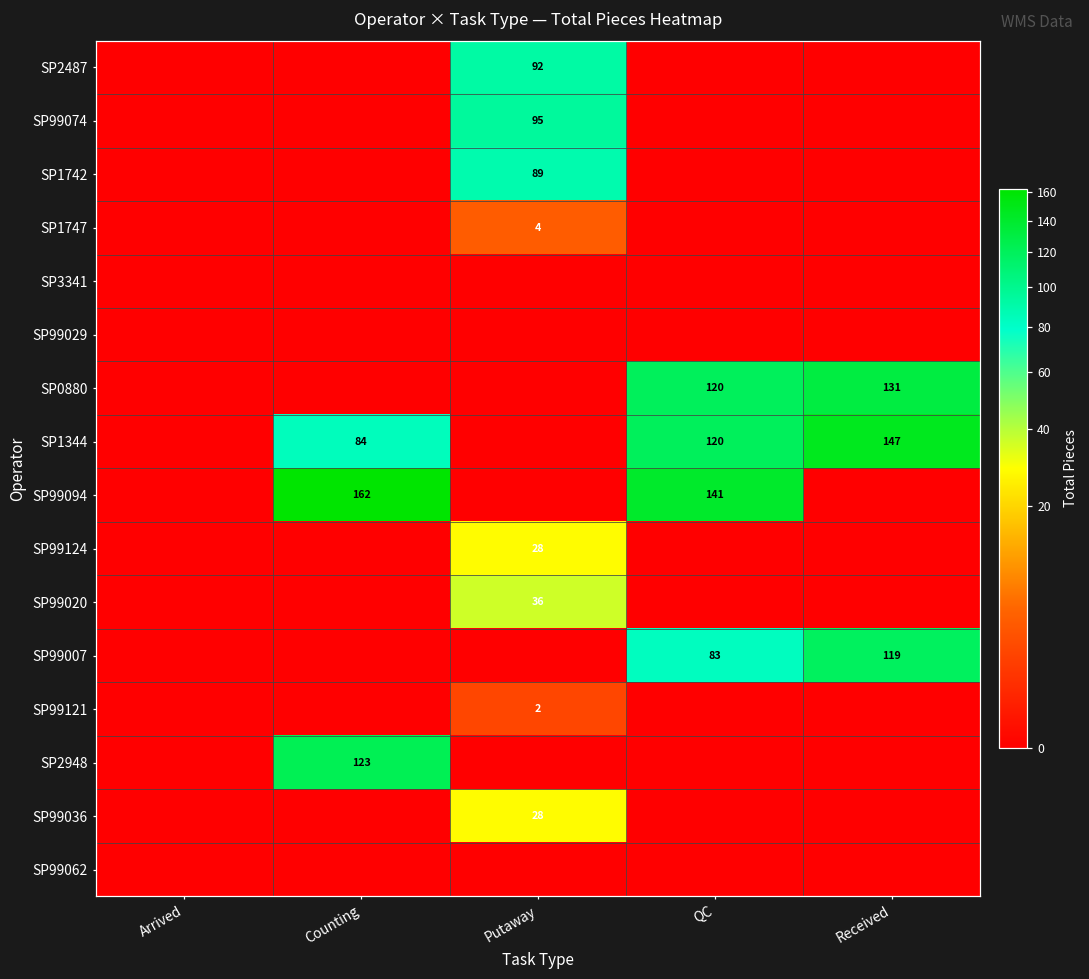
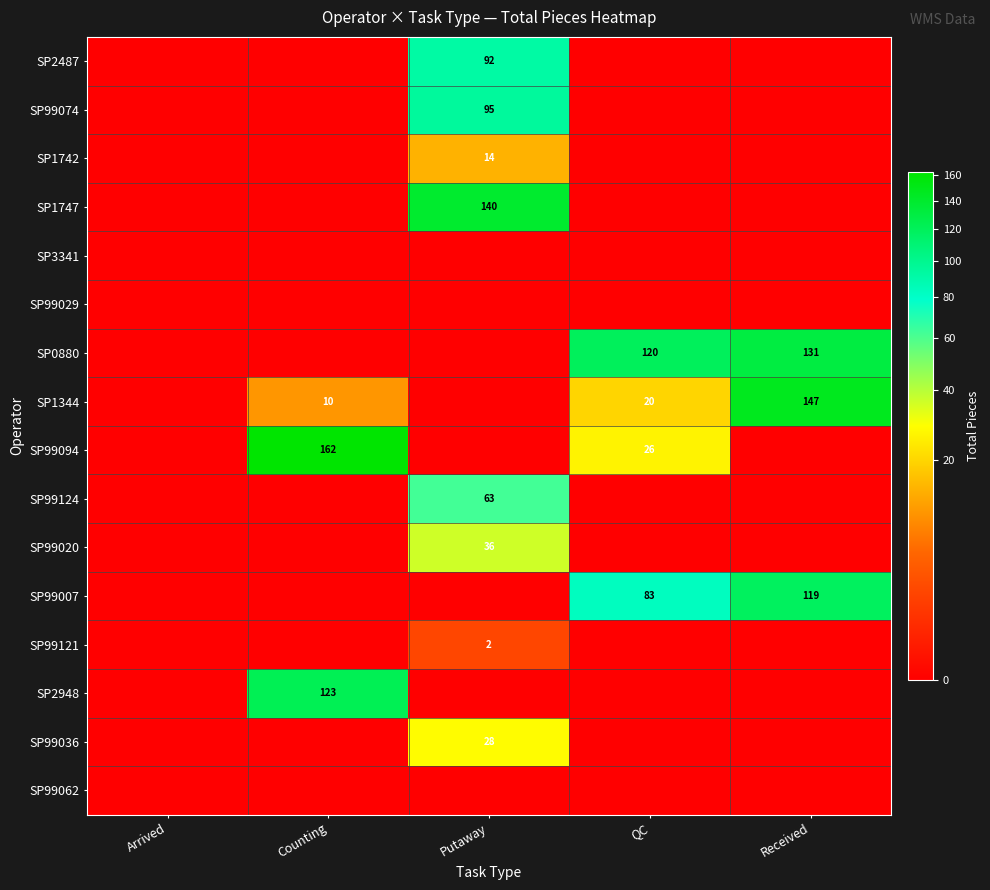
SP1742, Putaway: 89 -> 14
SP1747, Putaway: 4 -> 140
SP1344, Counting: 84 -> 10
SP1344, QC: 120 -> 20
SP99094, QC: 141 -> 26
SP99124, Putaway: 28 -> 63
